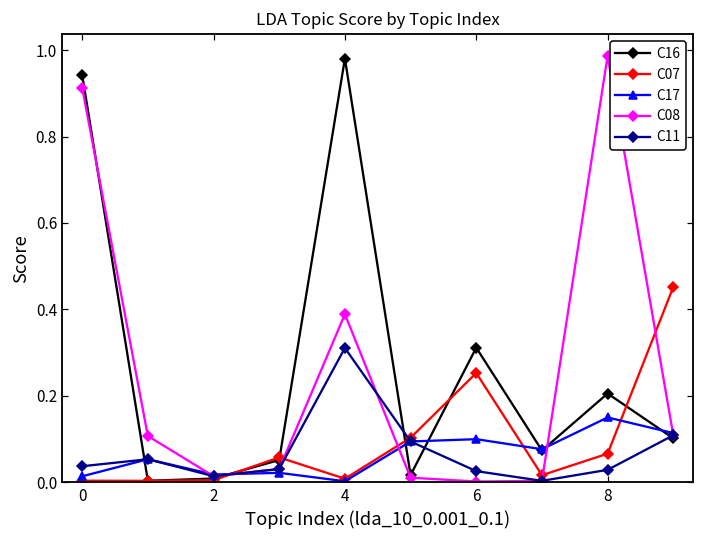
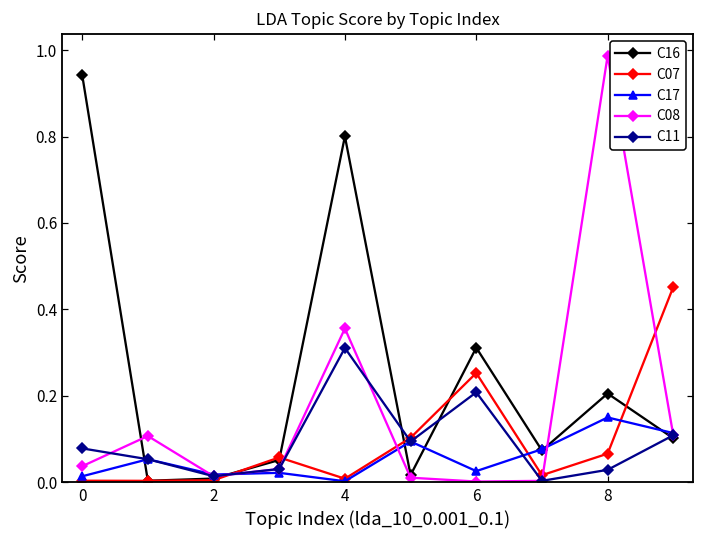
C08, 0: 0.91 -> 0.04
C11, 0: 0.04 -> 0.08
C16, 4: 0.98 -> 0.80
C08, 4: 0.39 -> 0.36
C17, 6: 0.10 -> 0.03
C11, 6: 0.03 -> 0.21
